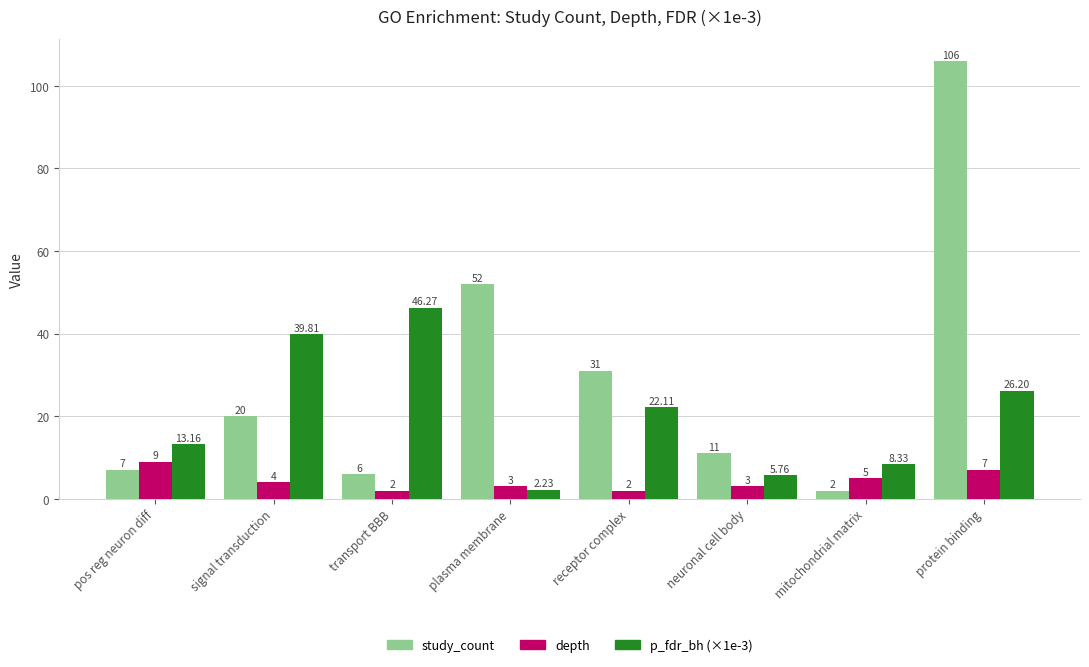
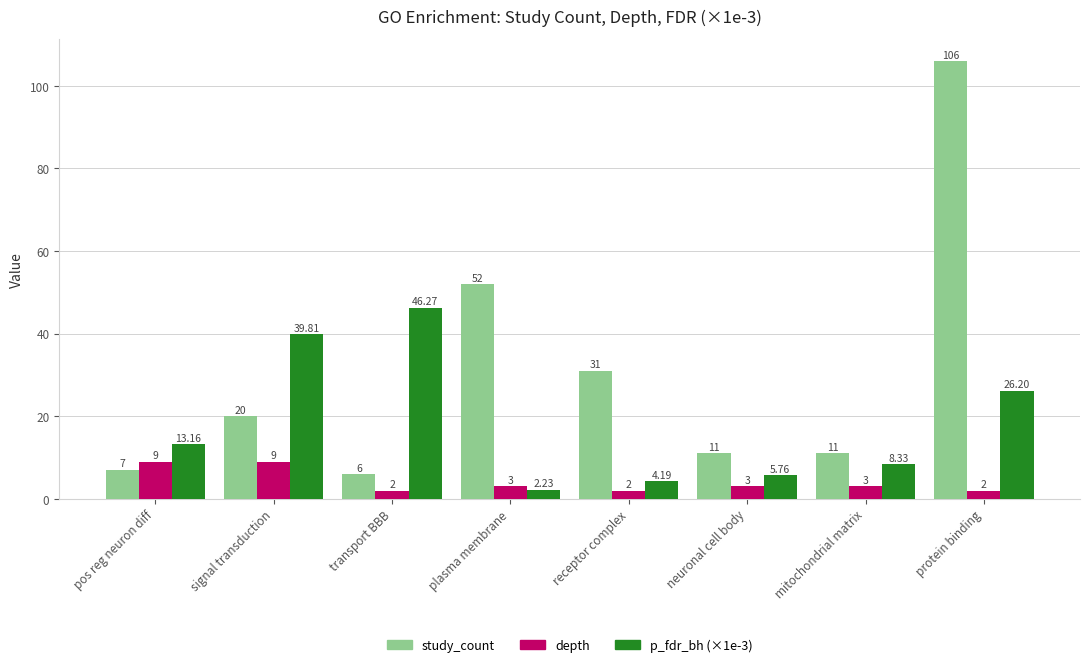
depth, signal transduction: 4 -> 9
p_fdr_bh (×1e-3), receptor complex: 22.11 -> 4.19
study_count, mitochondrial matrix: 2 -> 11
depth, mitochondrial matrix: 5 -> 3
depth, protein binding: 7 -> 2
